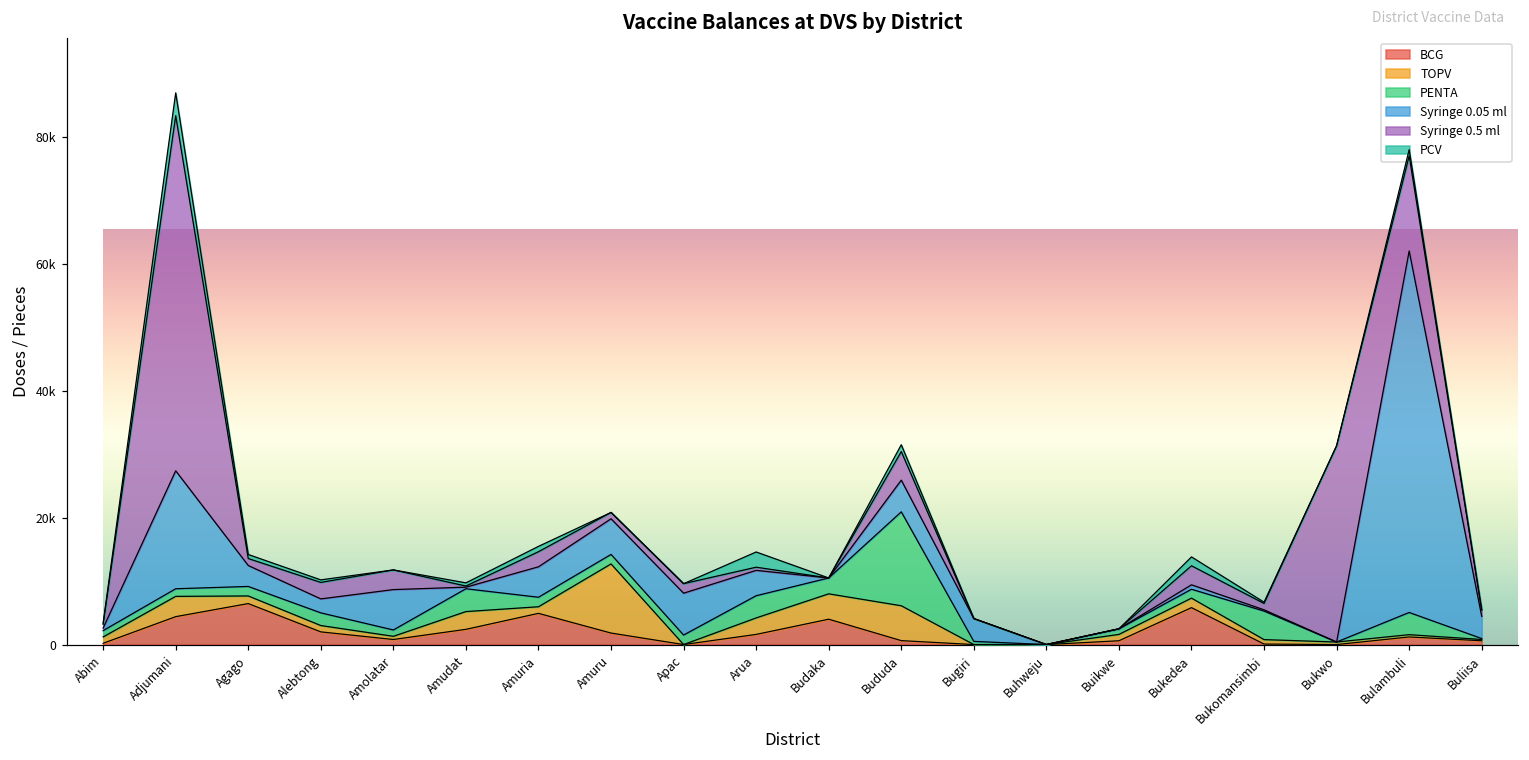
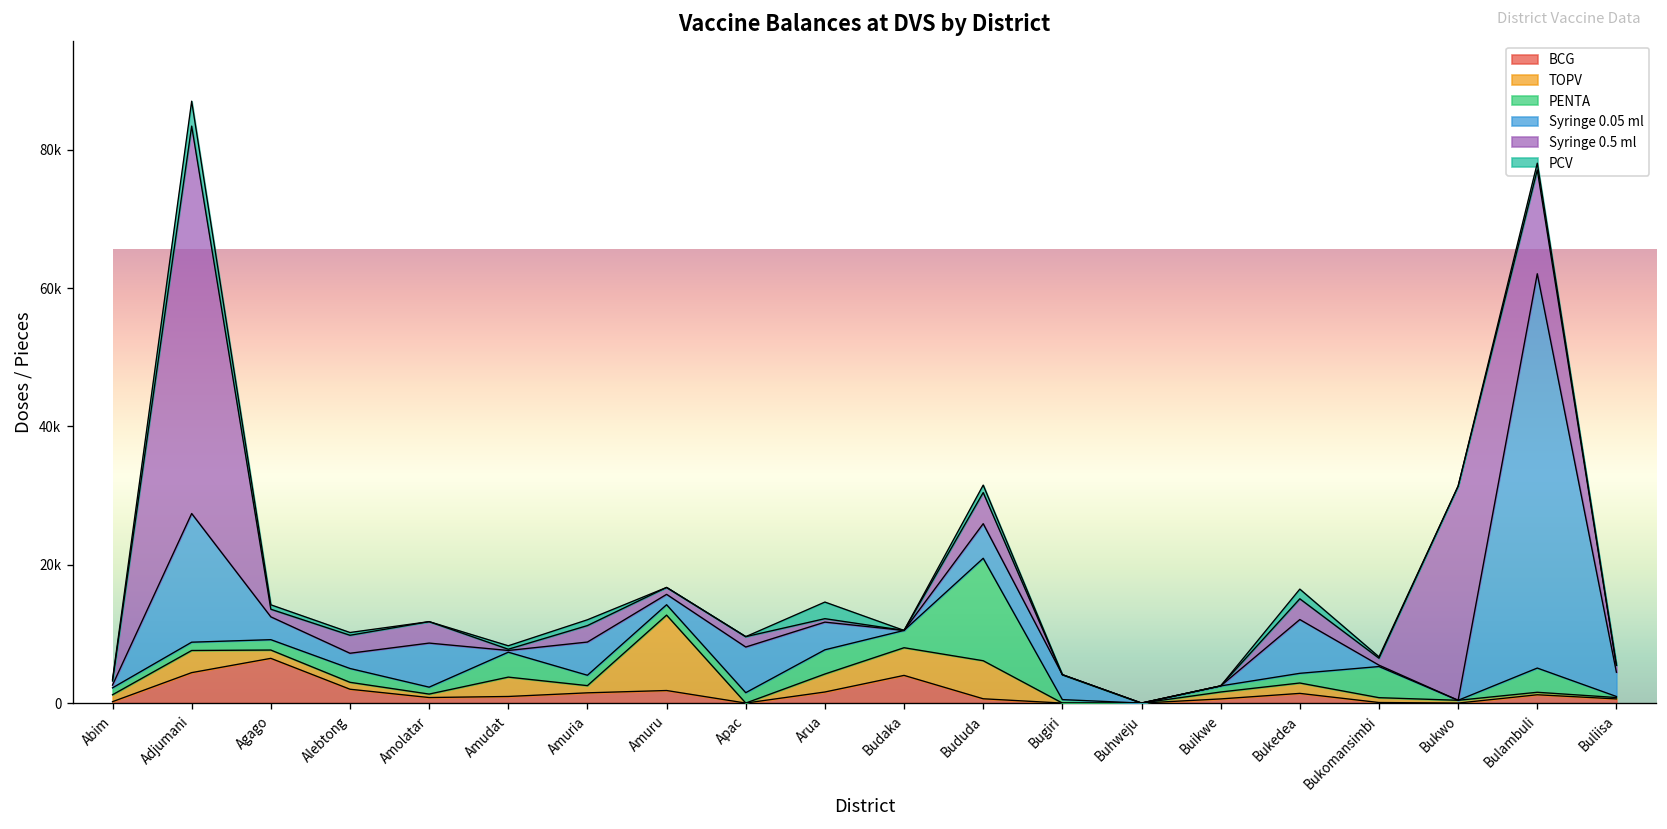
BCG, Amudat: 2000 -> 1000
BCG, Amuria: 5000 -> 1000
Syringe 0.05 ml, Amuru: 6000 -> 2000
BCG, Bukedea: 6000 -> 1000
Syringe 0.05 ml, Bukedea: 1000 -> 8000
